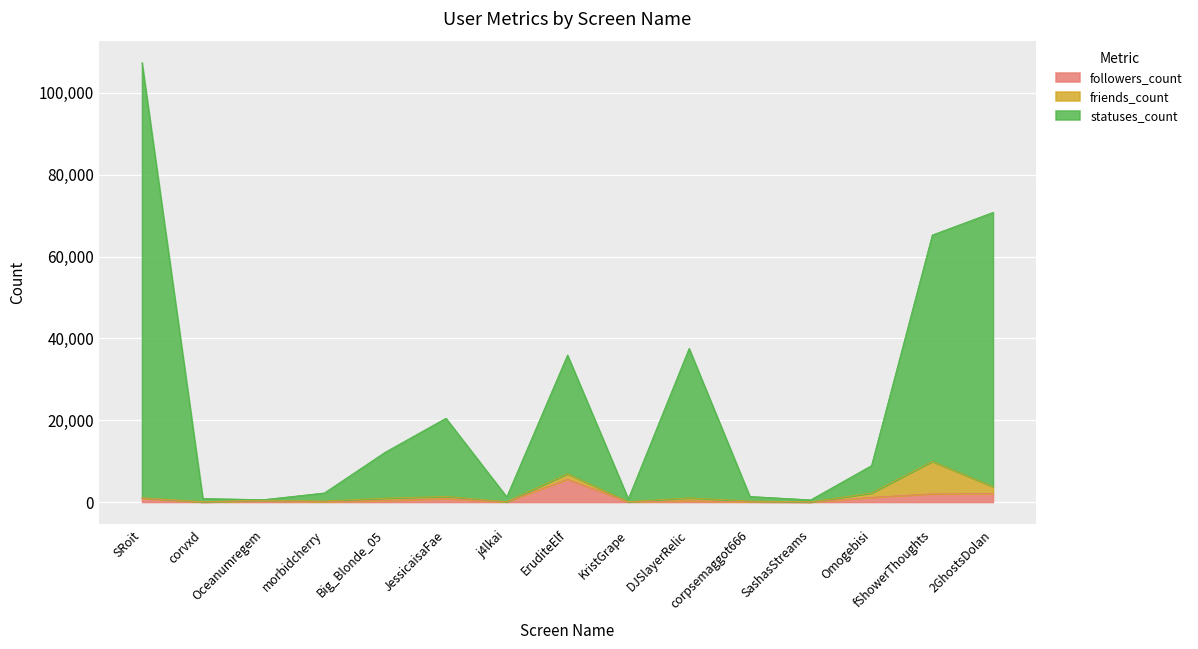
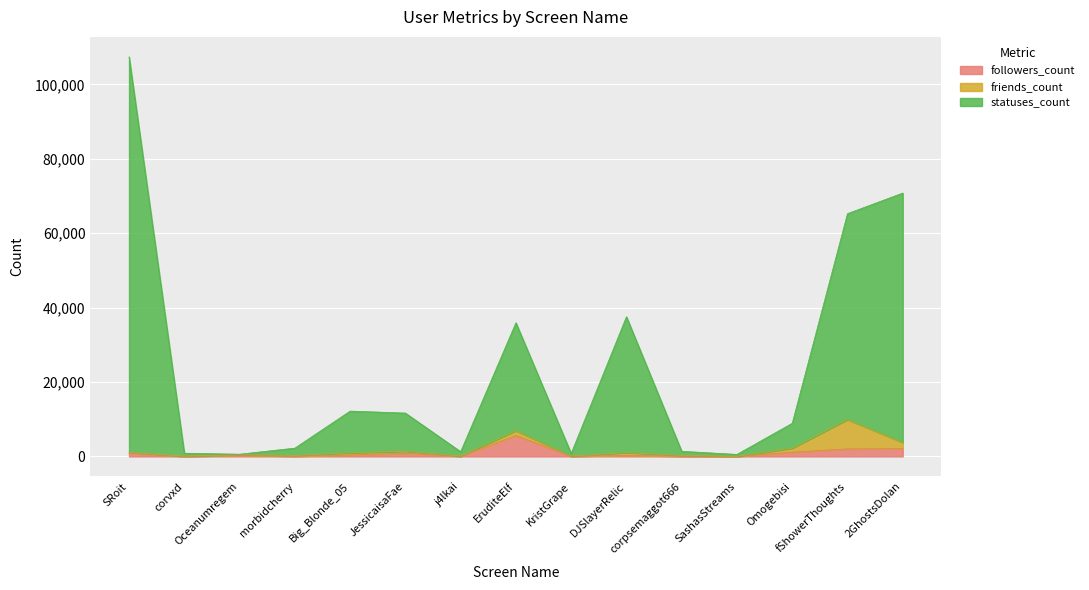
statuses_count, JessicaisaFae: 19,000 -> 10,000
